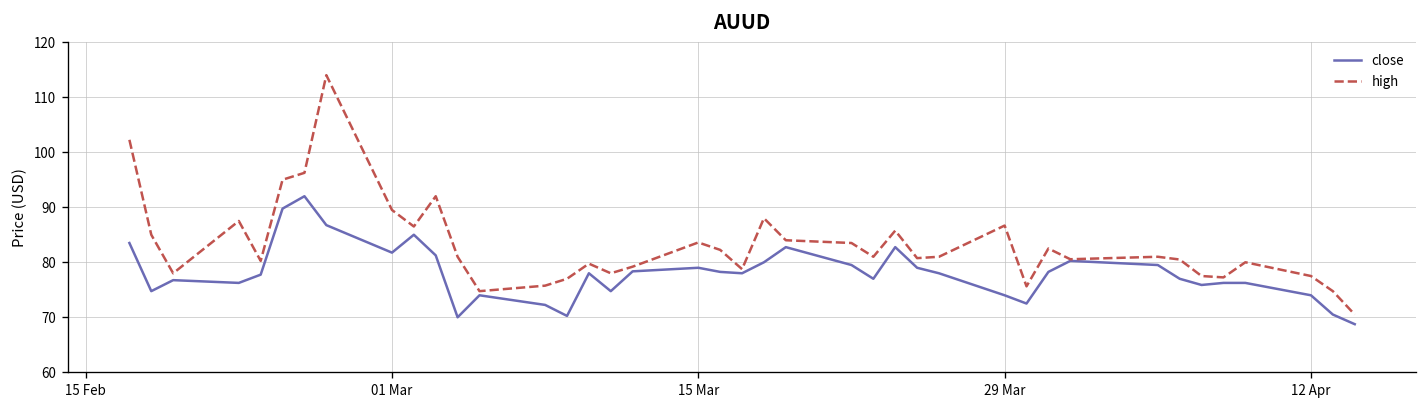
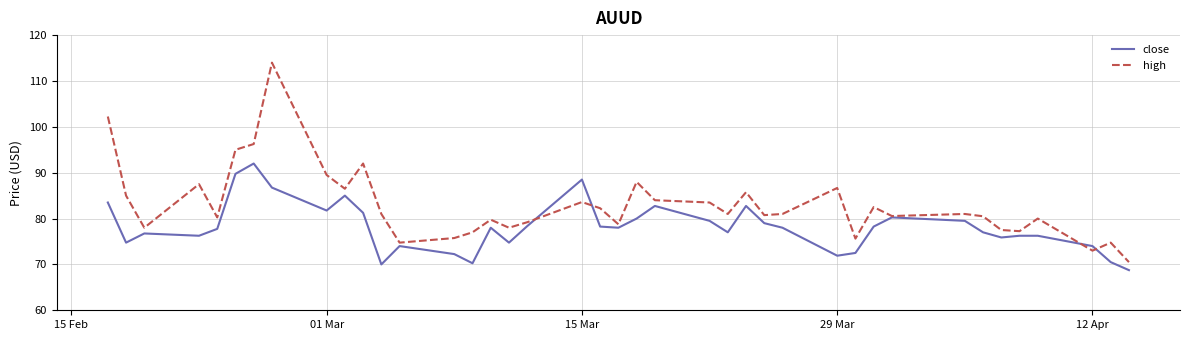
close, 15 Mar: 79 -> 89
close, 29 Mar: 74 -> 72
high, 12 Apr: 78 -> 73
